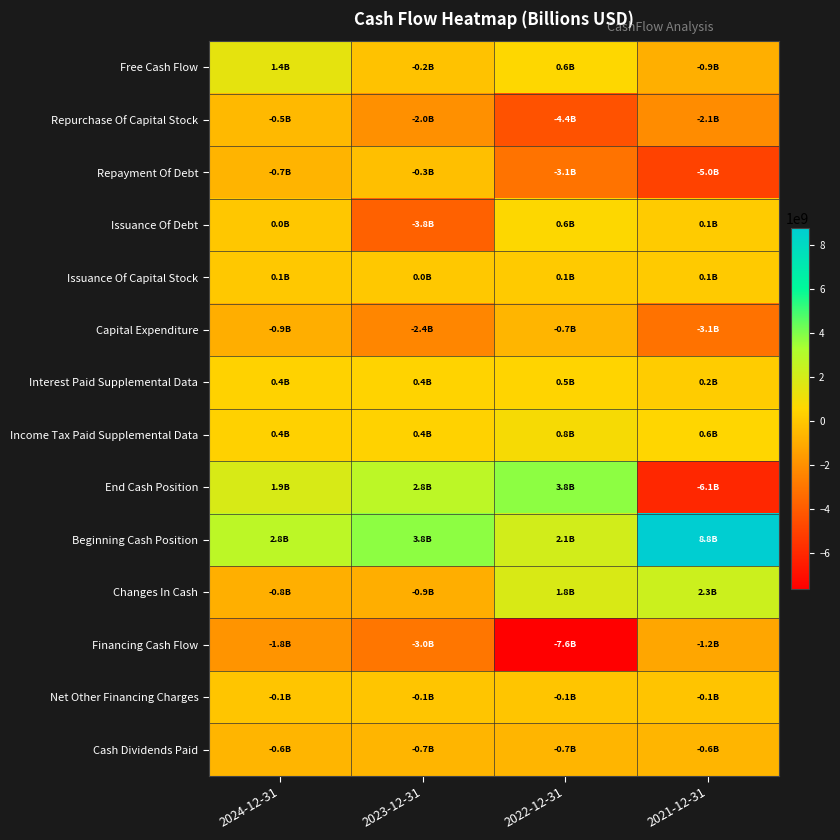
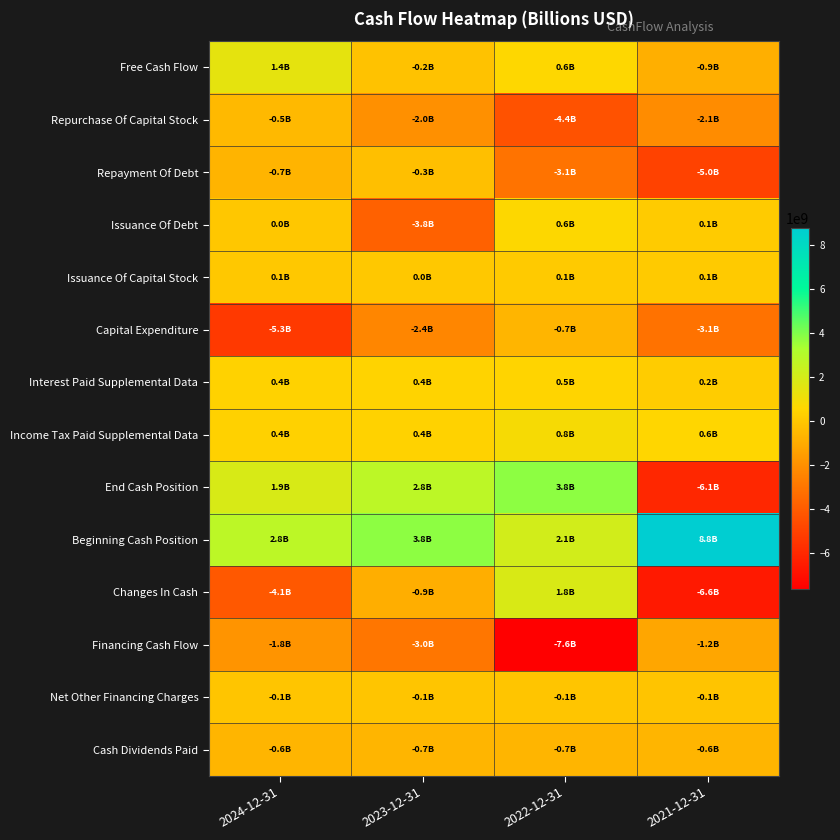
Capital Expenditure, 2024-12-31: -0.9B -> -5.3B
Changes In Cash, 2024-12-31: -0.8B -> -4.1B
Changes In Cash, 2021-12-31: 2.3B -> -6.6B
